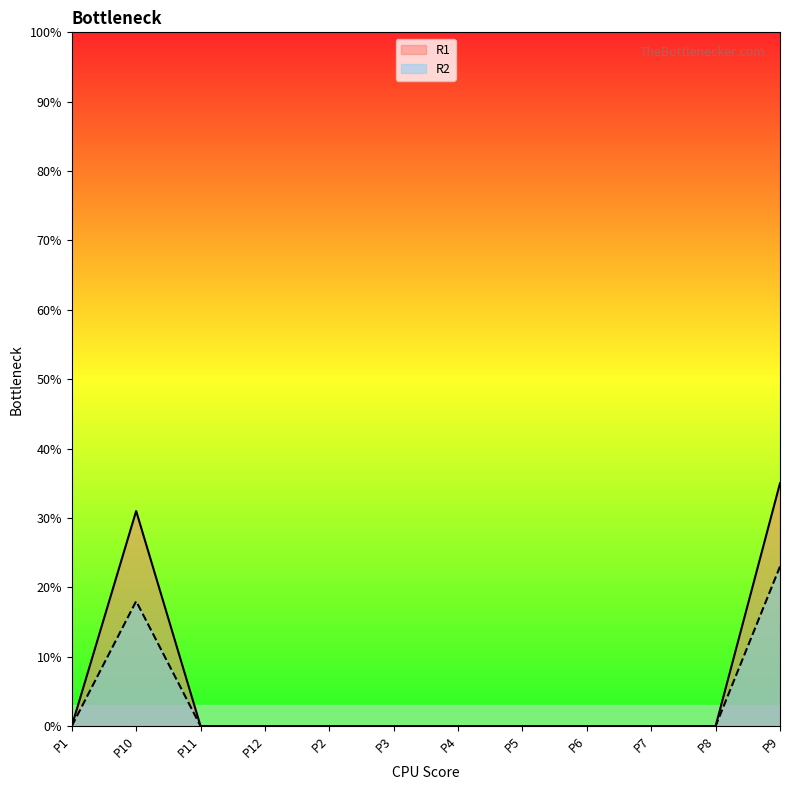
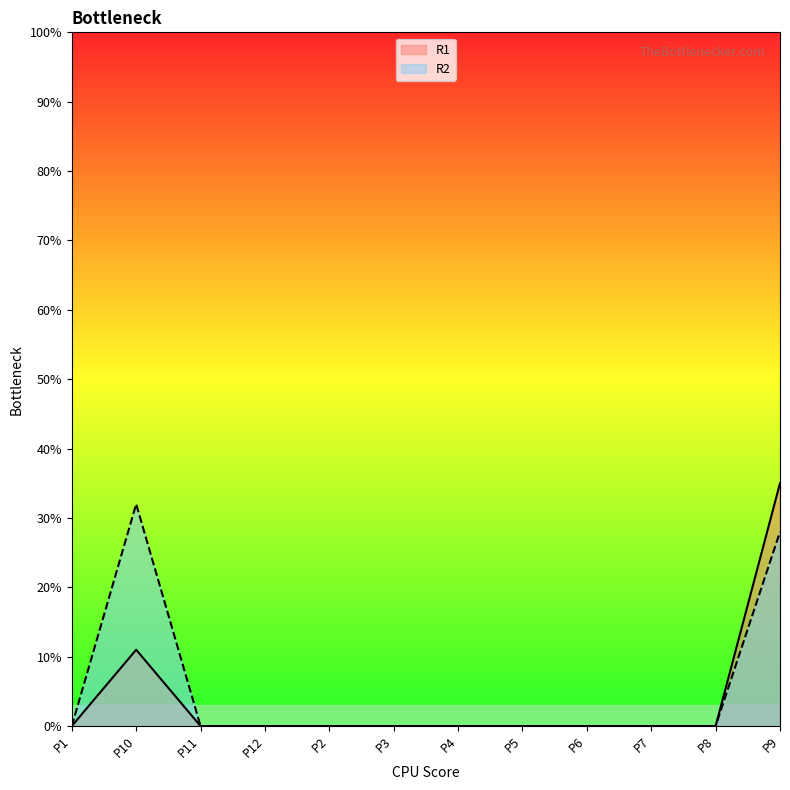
R1, P10: 31% -> 11%
R2, P10: 18% -> 32%
R2, P9: 23% -> 28%
